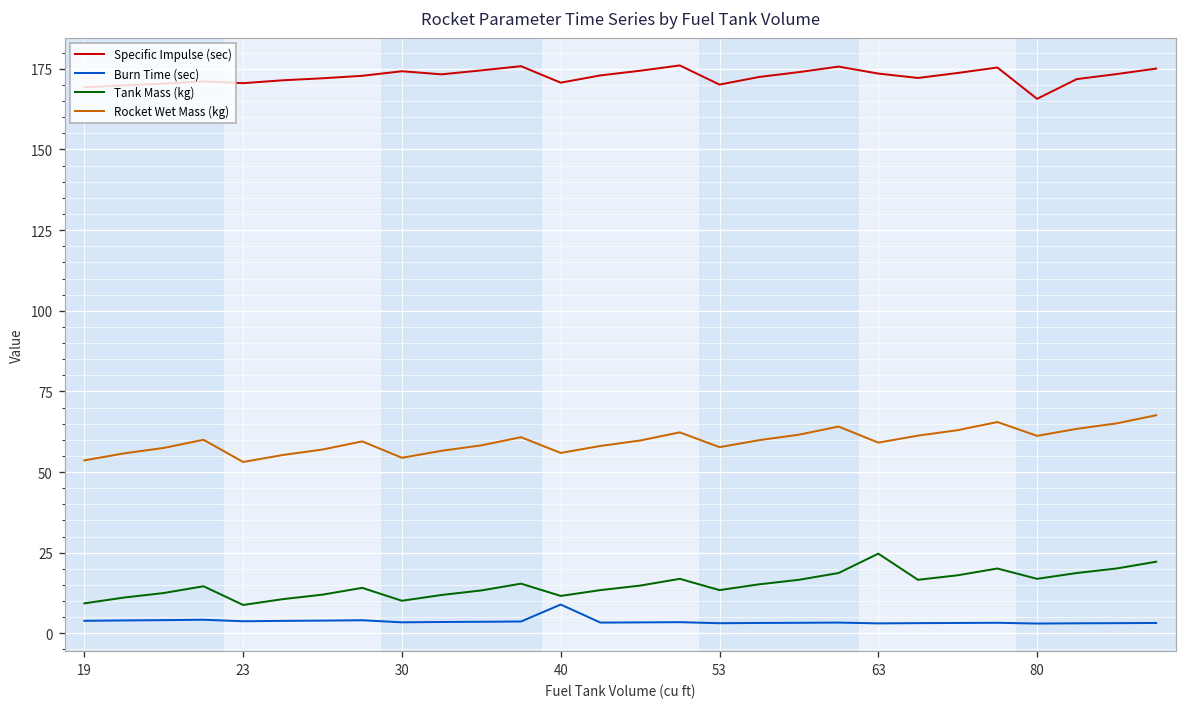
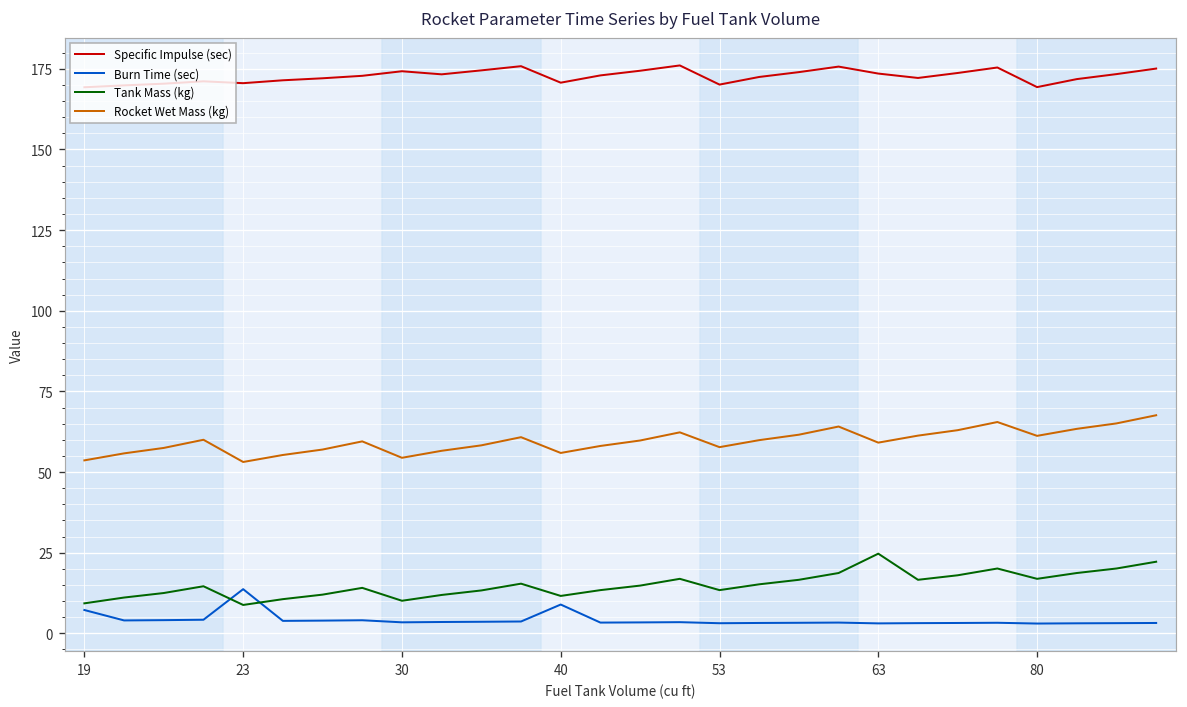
Burn Time (sec), 19: 4 -> 7
Burn Time (sec), 23: 4 -> 14
Specific Impulse (sec), 80: 166 -> 169
